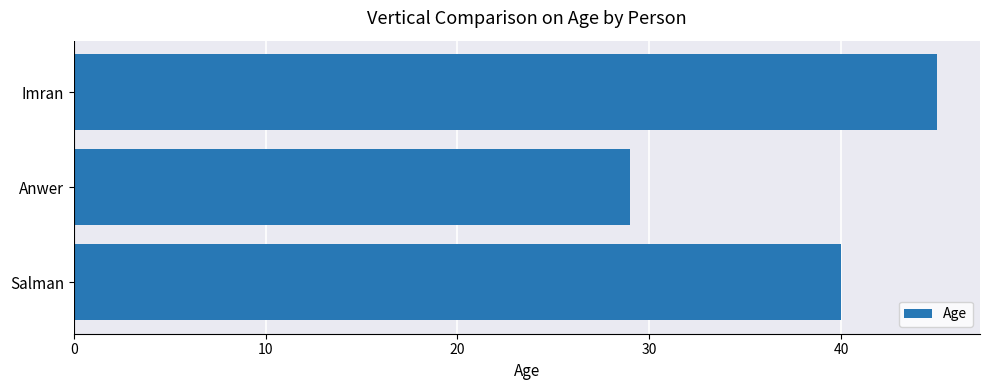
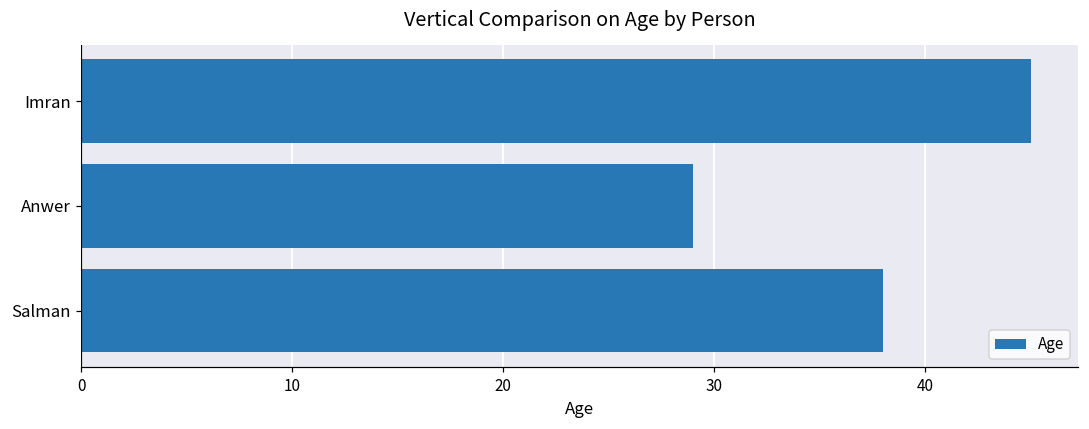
Salman: 40 -> 38
